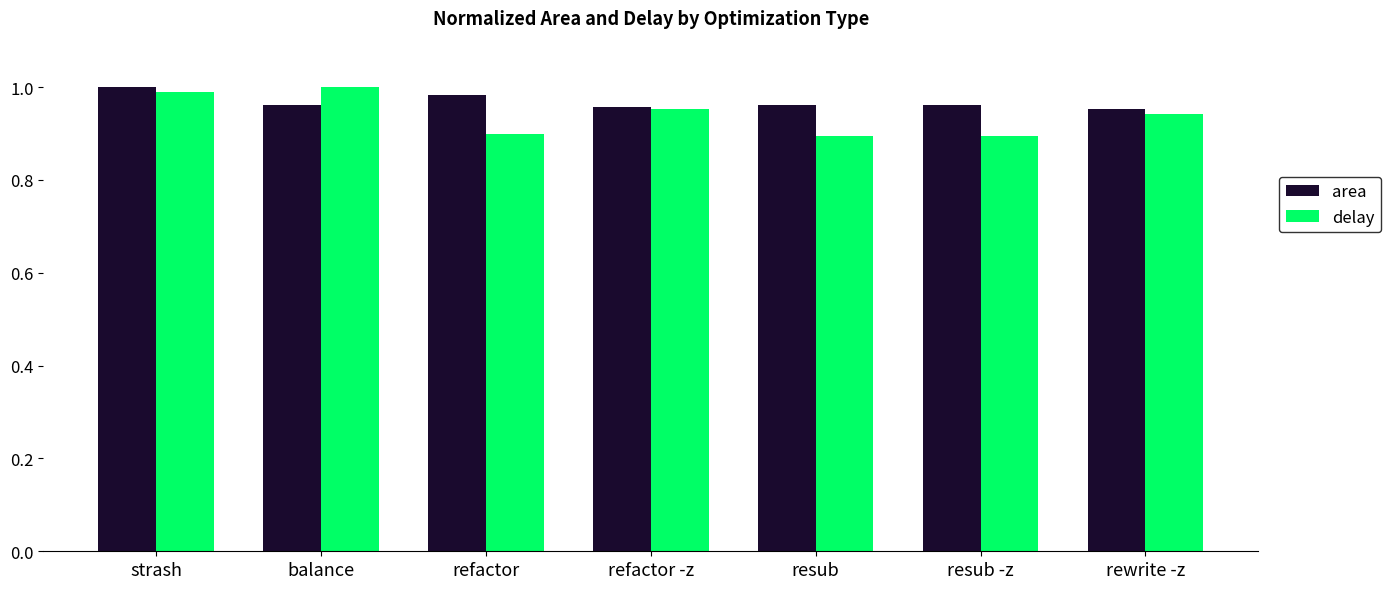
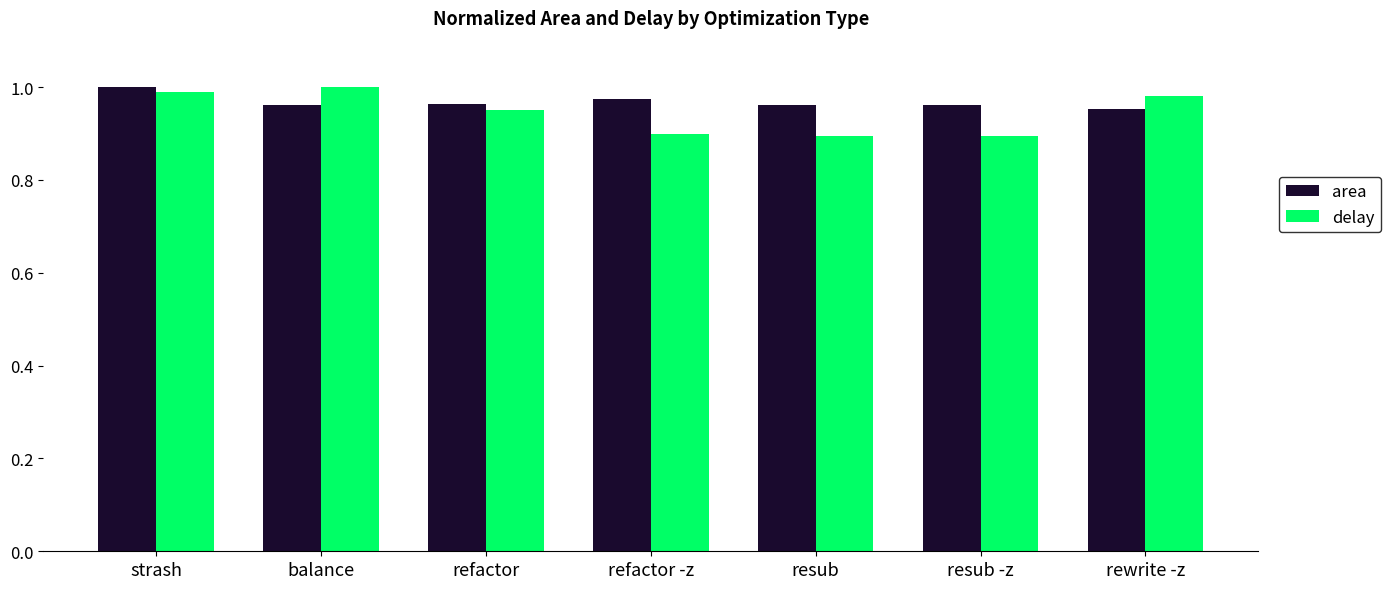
area, refactor: 0.98 -> 0.96
delay, refactor: 0.90 -> 0.95
area, refactor -z: 0.96 -> 0.97
delay, refactor -z: 0.95 -> 0.90
delay, rewrite -z: 0.94 -> 0.98
